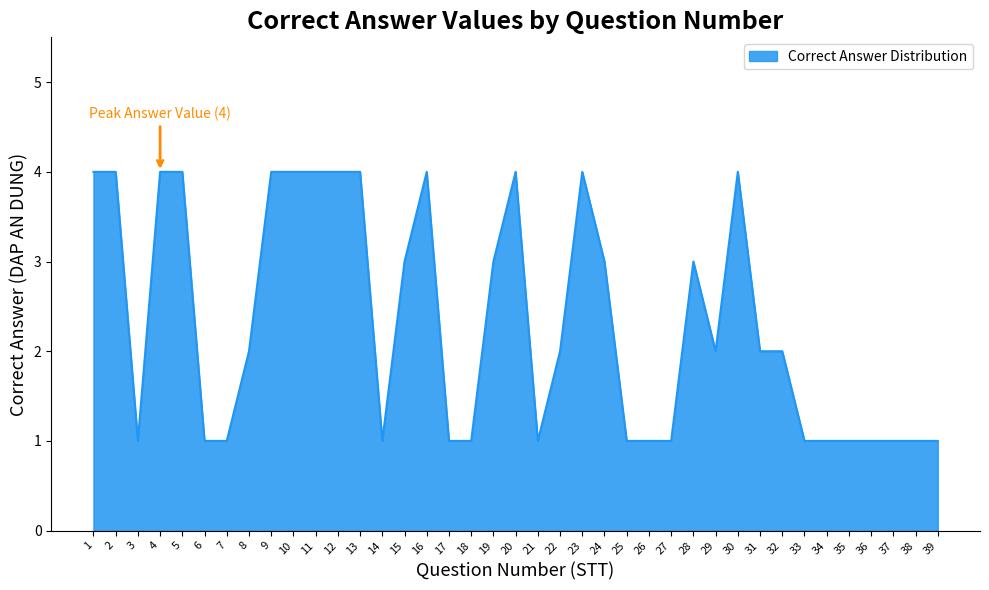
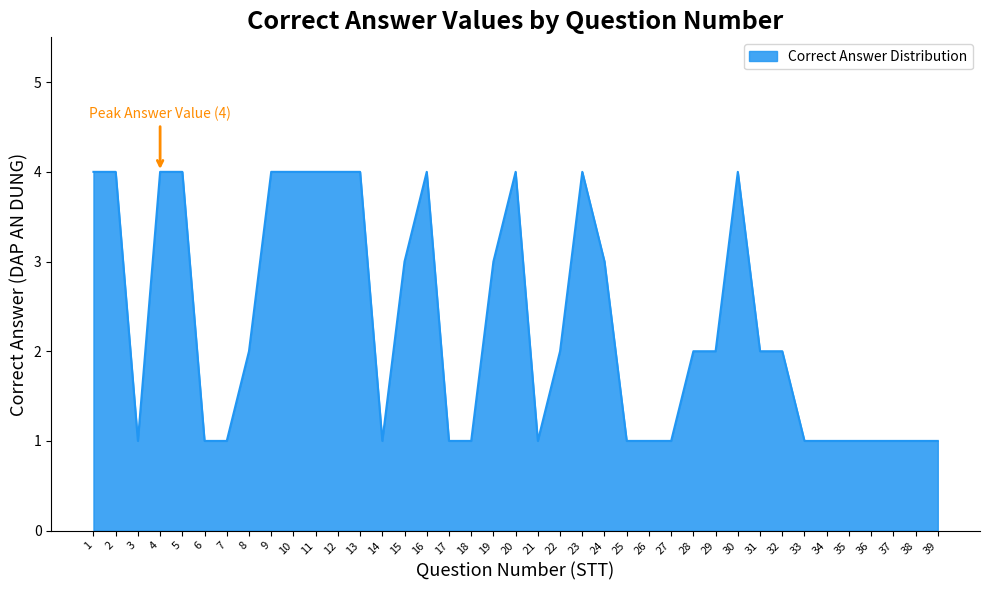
28: 3 -> 2
